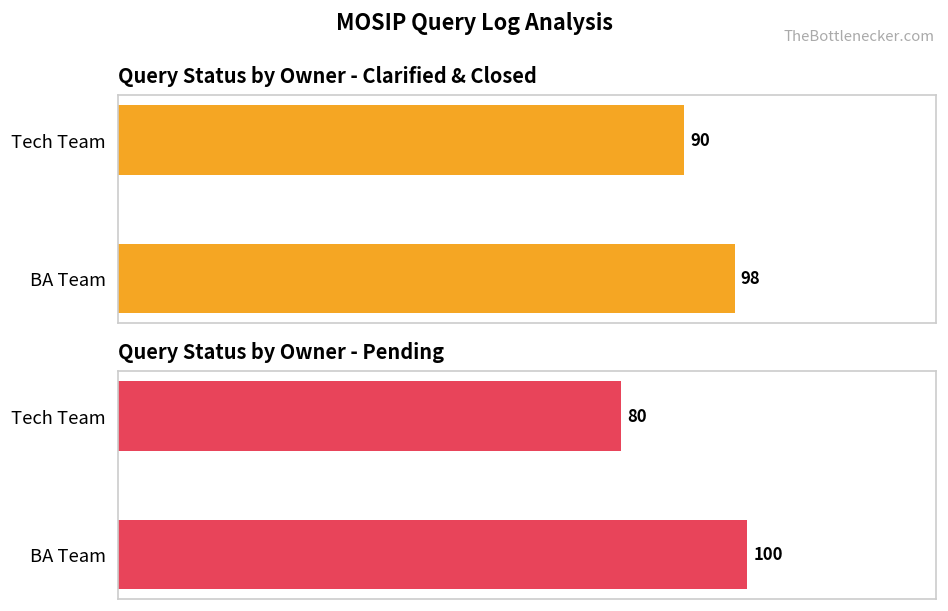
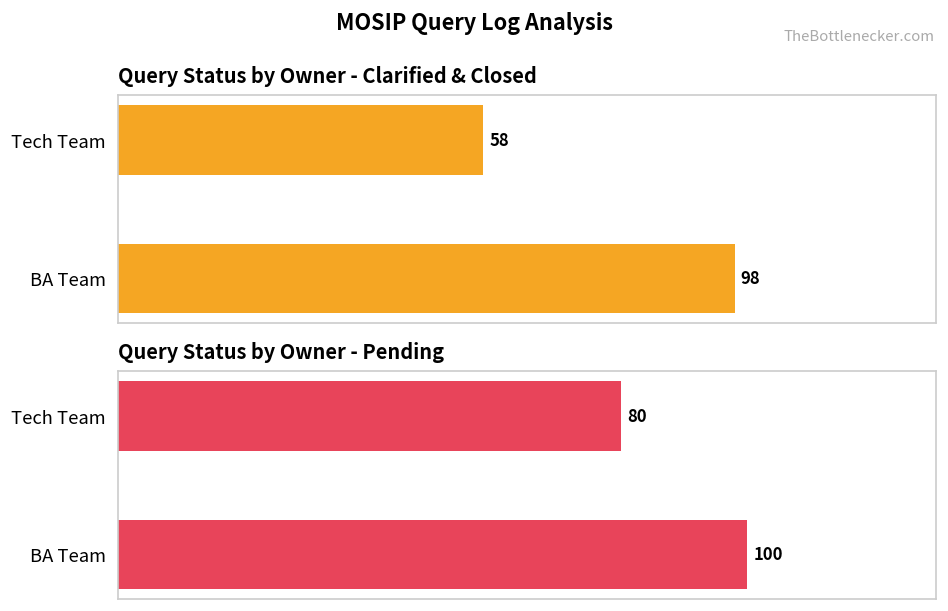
Query Status by Owner - Clarified & Closed, Tech Team: 90 -> 58
